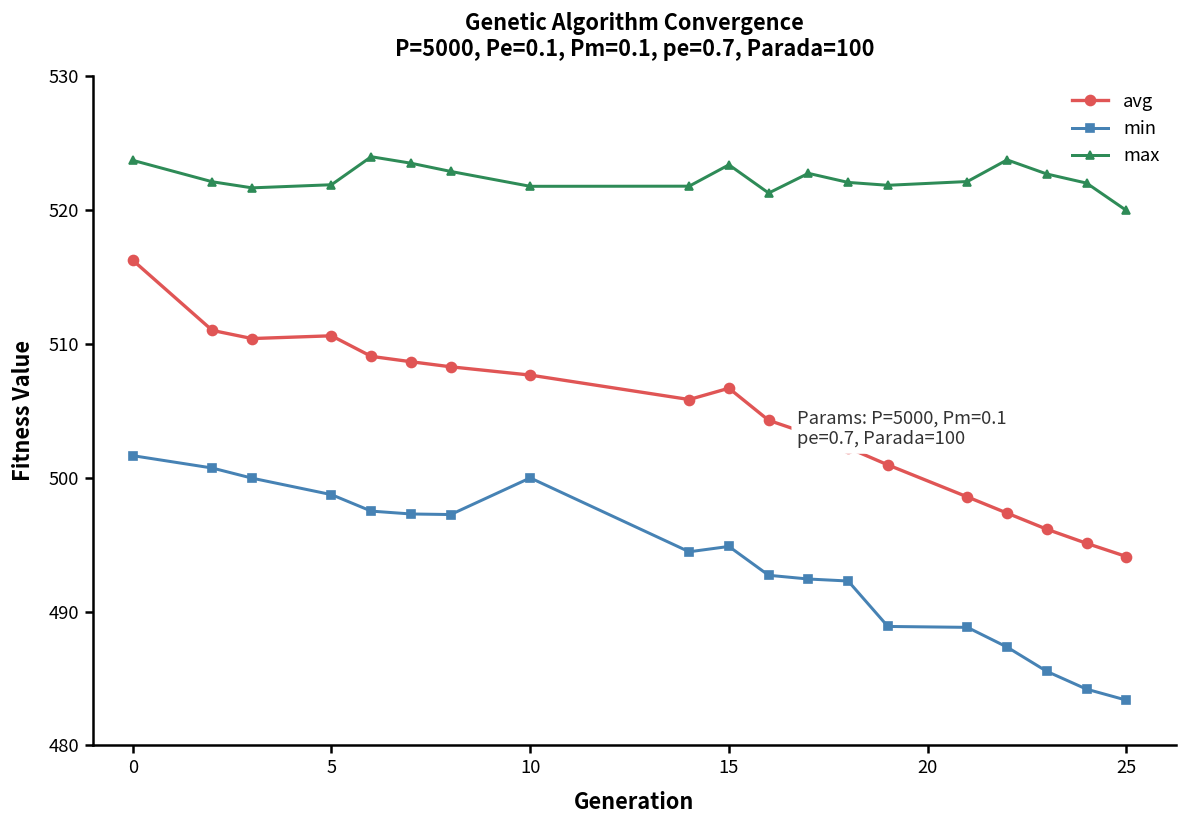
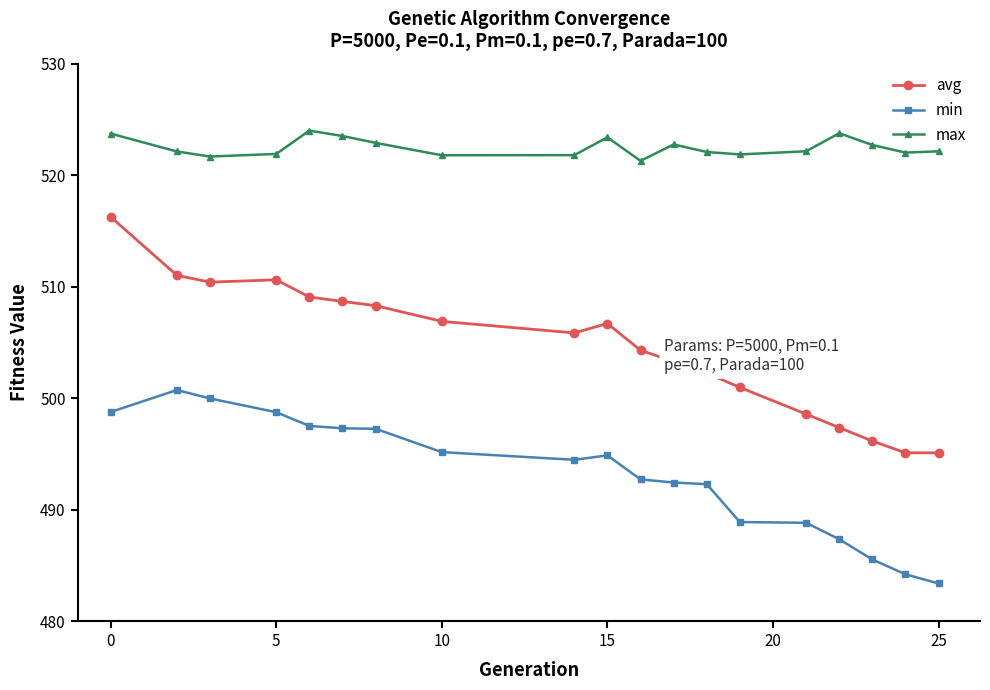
min, 0: 501.7 -> 498.8
avg, 10: 507.7 -> 506.9
min, 10: 500.0 -> 495.2
avg, 25: 494.1 -> 495.1
max, 25: 520.0 -> 522.1
